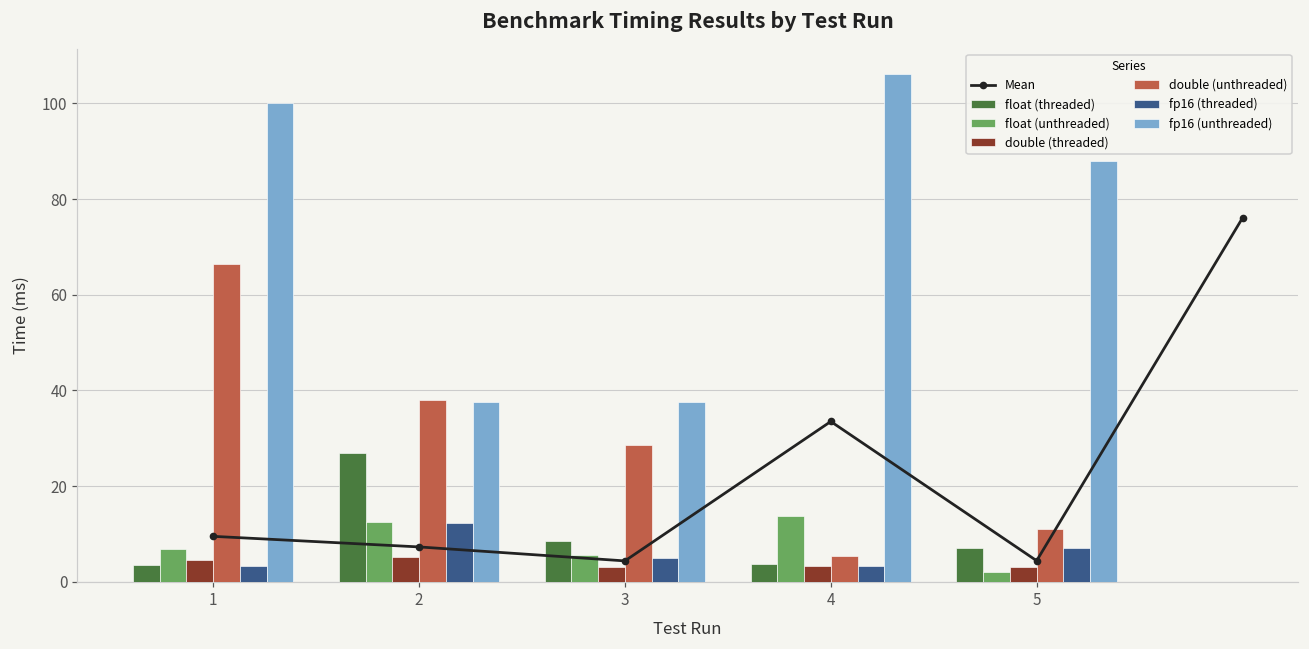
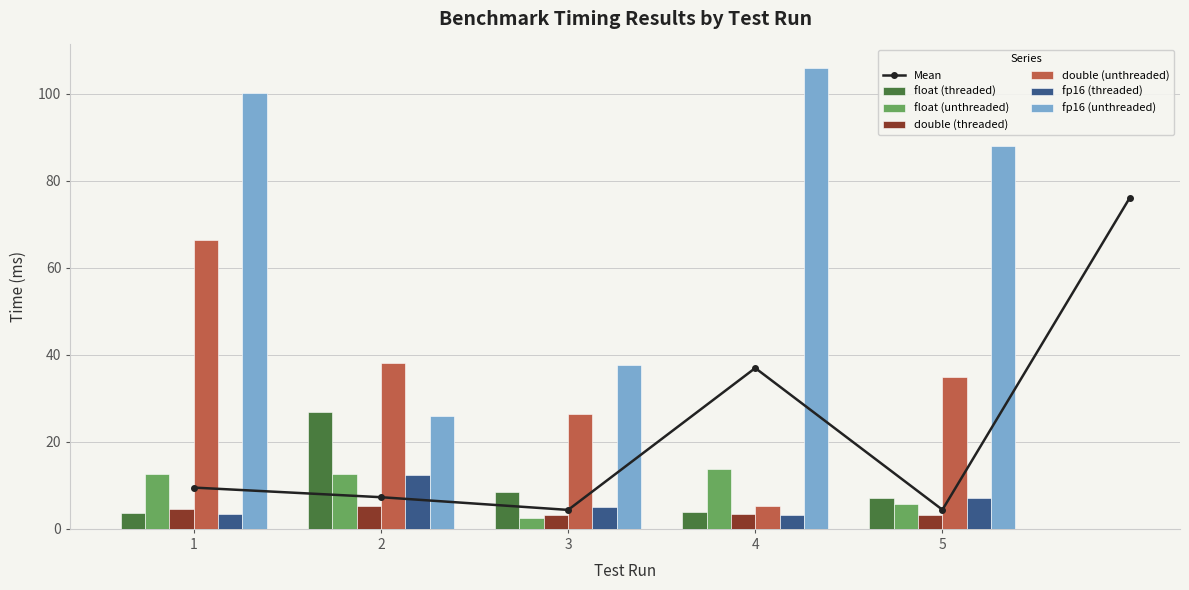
float (unthreaded), 1: 7 -> 13
fp16 (unthreaded), 2: 38 -> 26
float (unthreaded), 3: 6 -> 2
double (unthreaded), 3: 29 -> 26
Mean, 4: 33 -> 37
float (unthreaded), 5: 2 -> 6
double (unthreaded), 5: 11 -> 35
